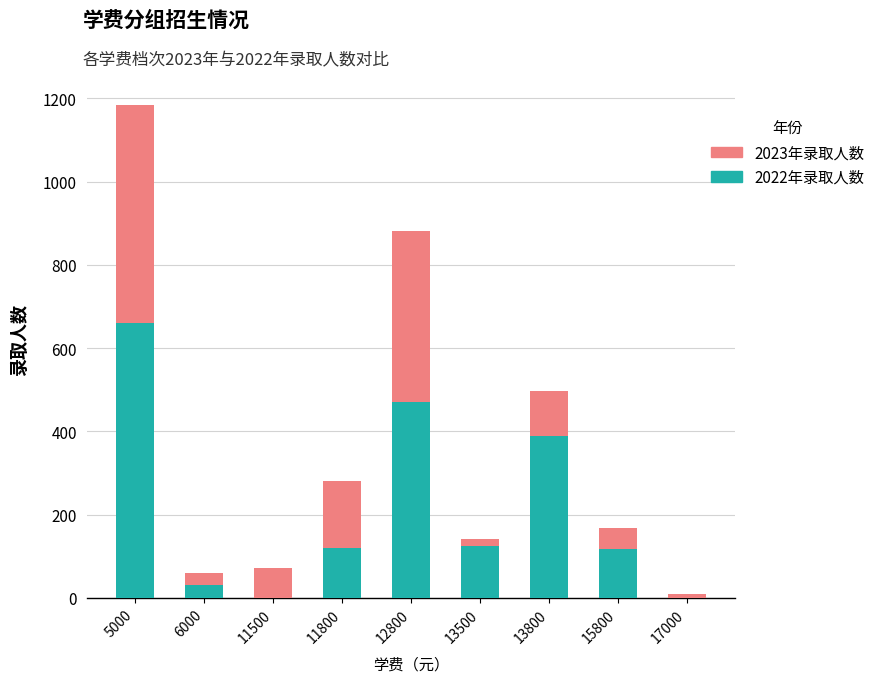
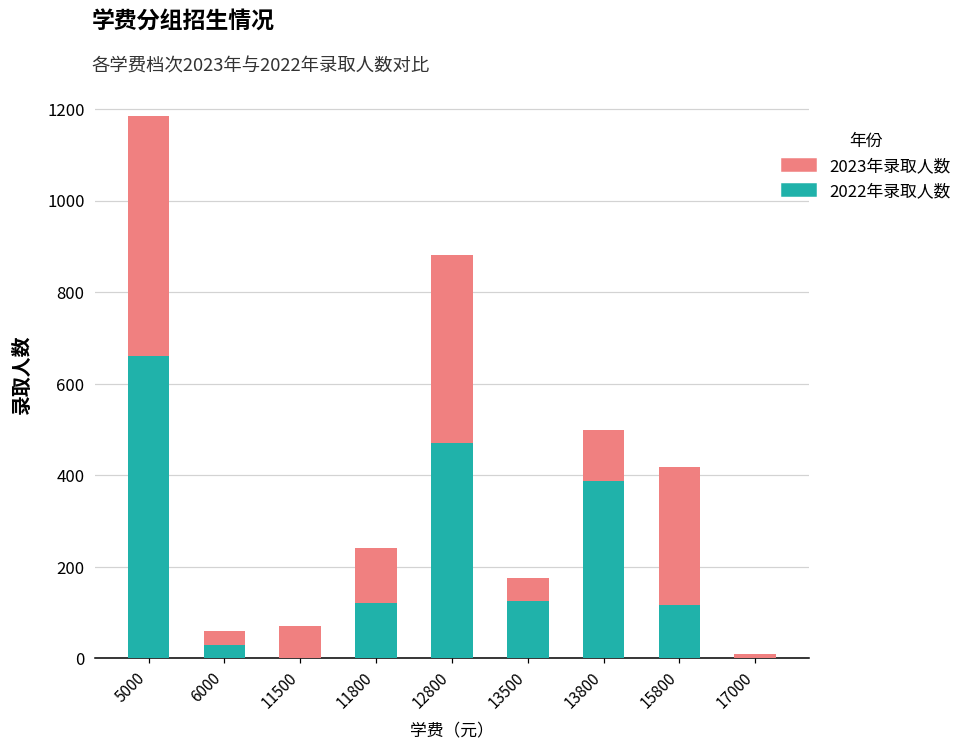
2023年录取人数, 11800: 160 -> 120
2023年录取人数, 13500: 20 -> 50
2023年录取人数, 15800: 50 -> 300
